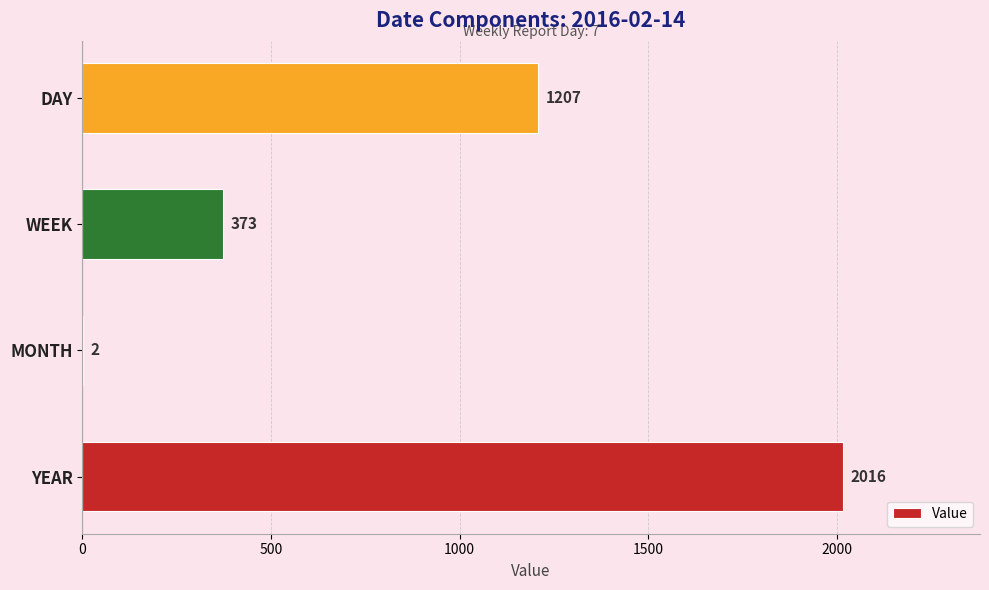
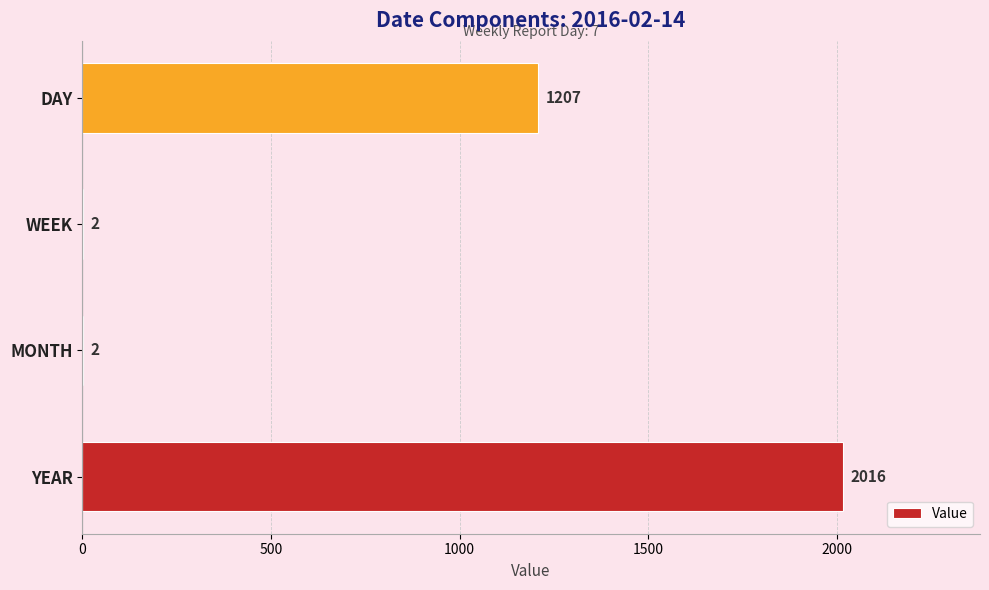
WEEK: 373 -> 2
